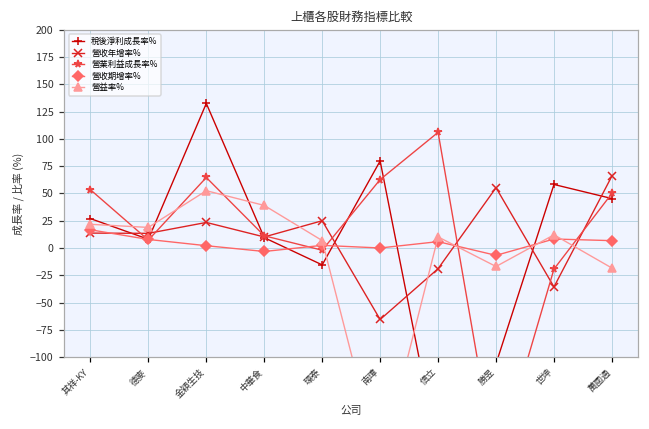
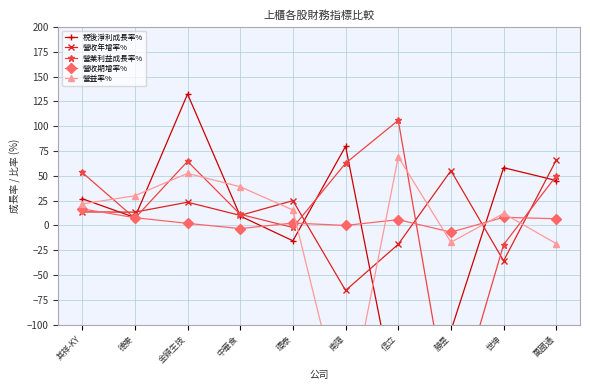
營益率%, 德麥: 20 -> 30
營益率%, 環泰: 10 -> 20
營益率%, 信立: 10 -> 70
